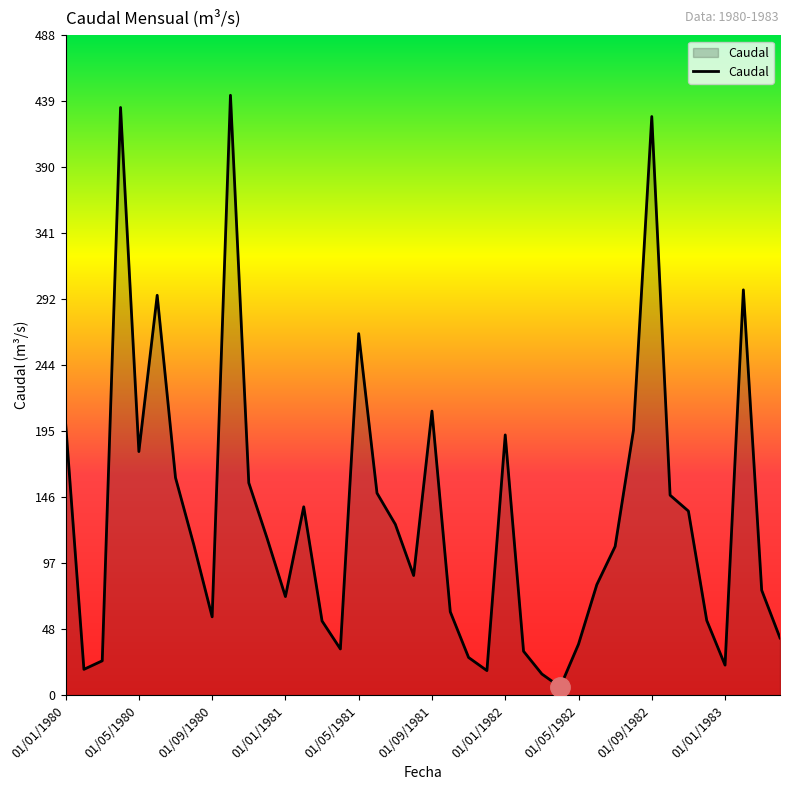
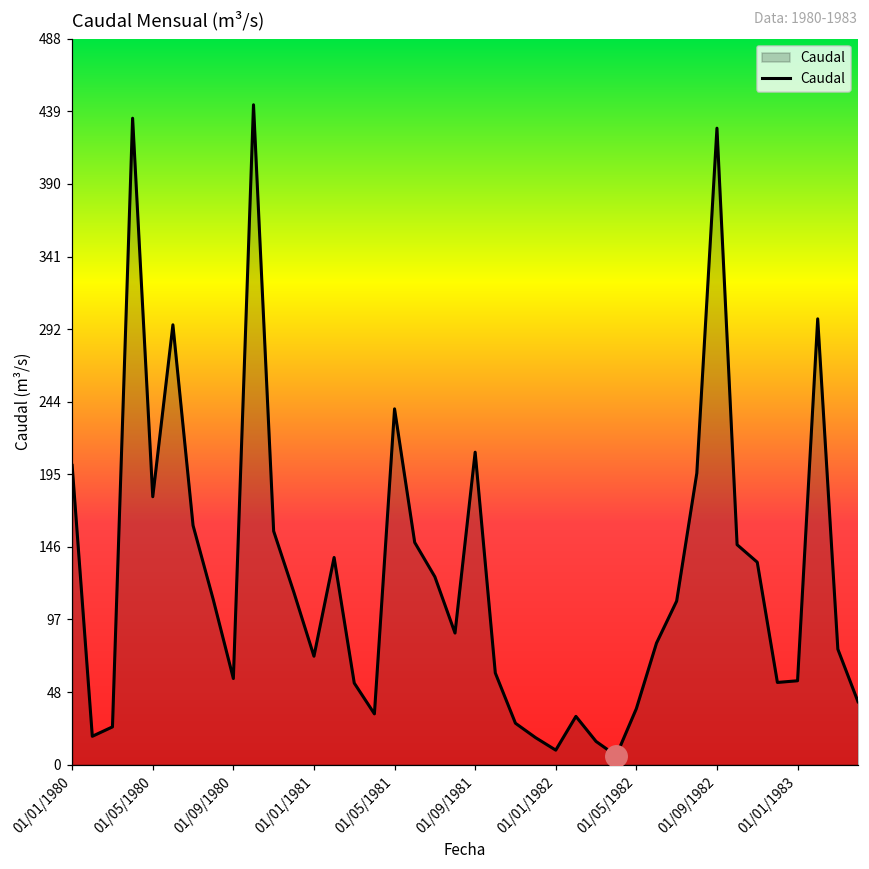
Caudal, 01/05/1981: 267 -> 239
Caudal, 01/01/1982: 192 -> 10
Caudal, 01/01/1983: 22 -> 56
